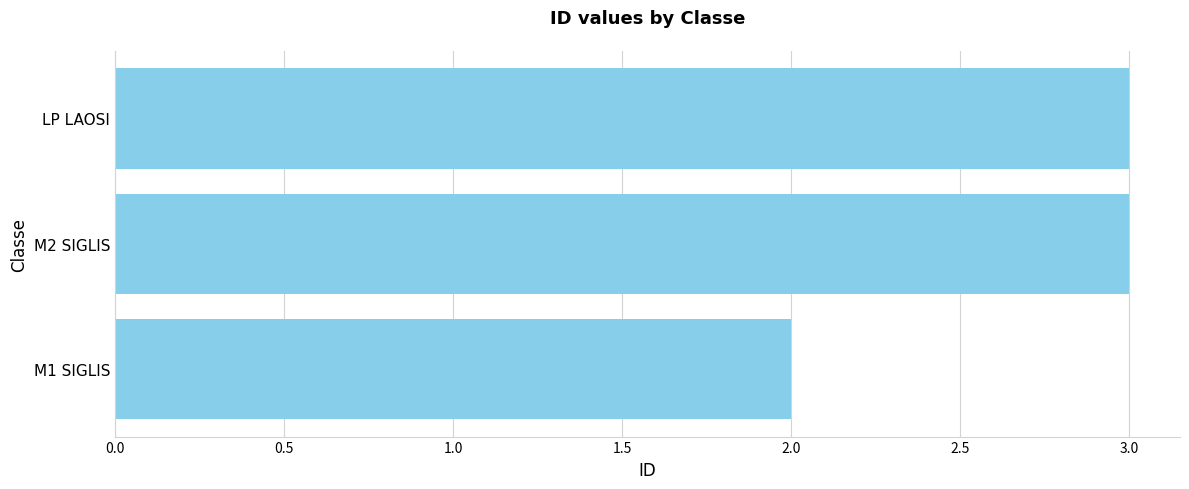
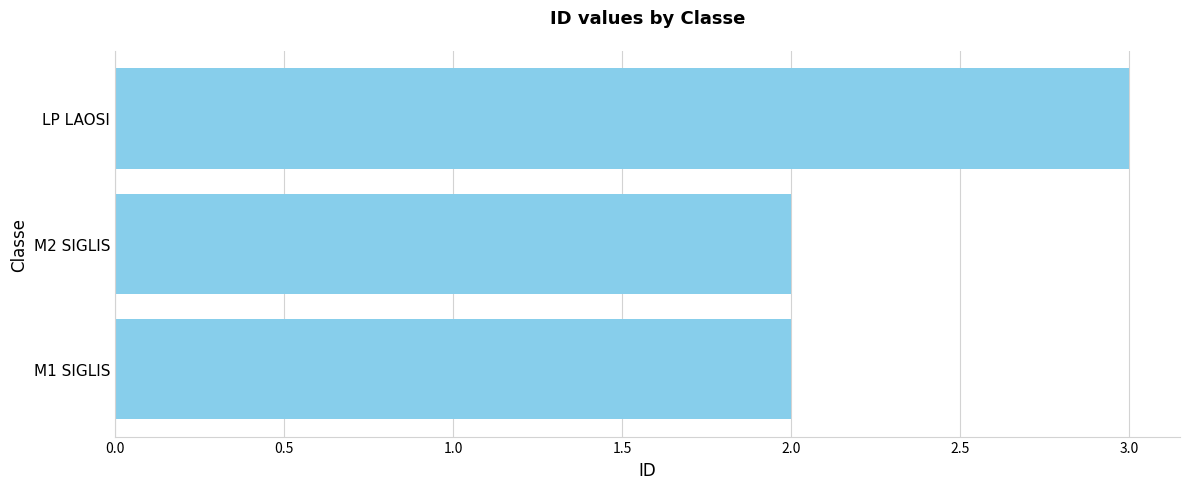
M2 SIGLIS: 3 -> 2
